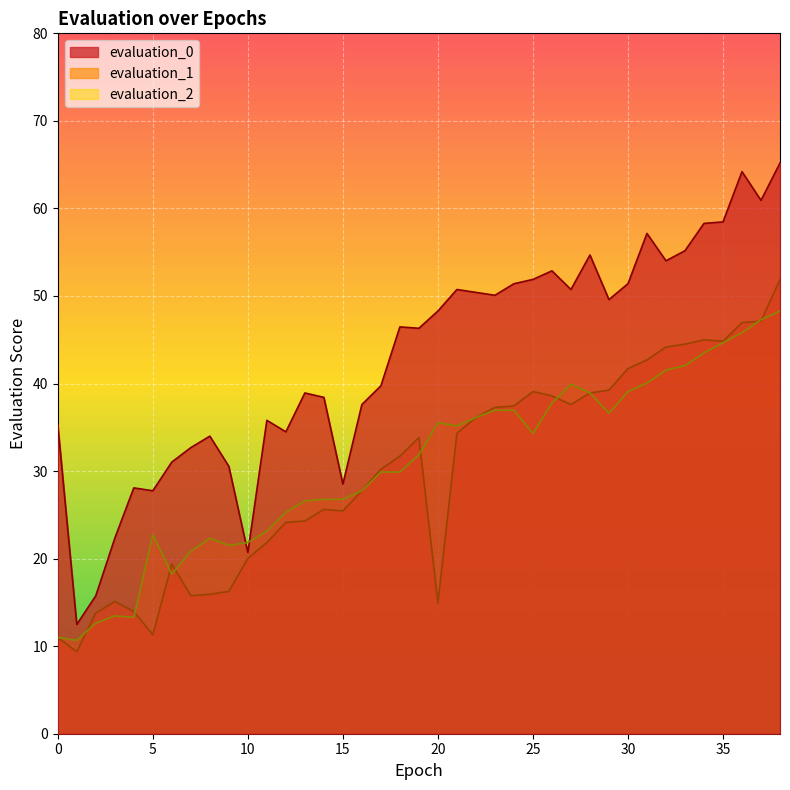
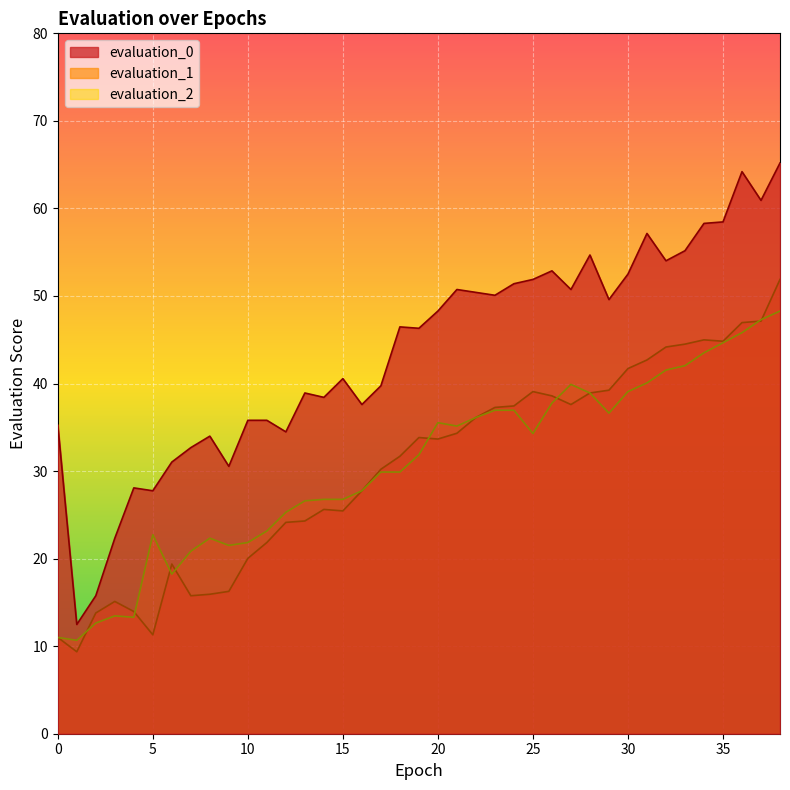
evaluation_0, 10: 21 -> 36
evaluation_0, 15: 29 -> 41
evaluation_1, 20: 15 -> 34
evaluation_0, 30: 51 -> 53
